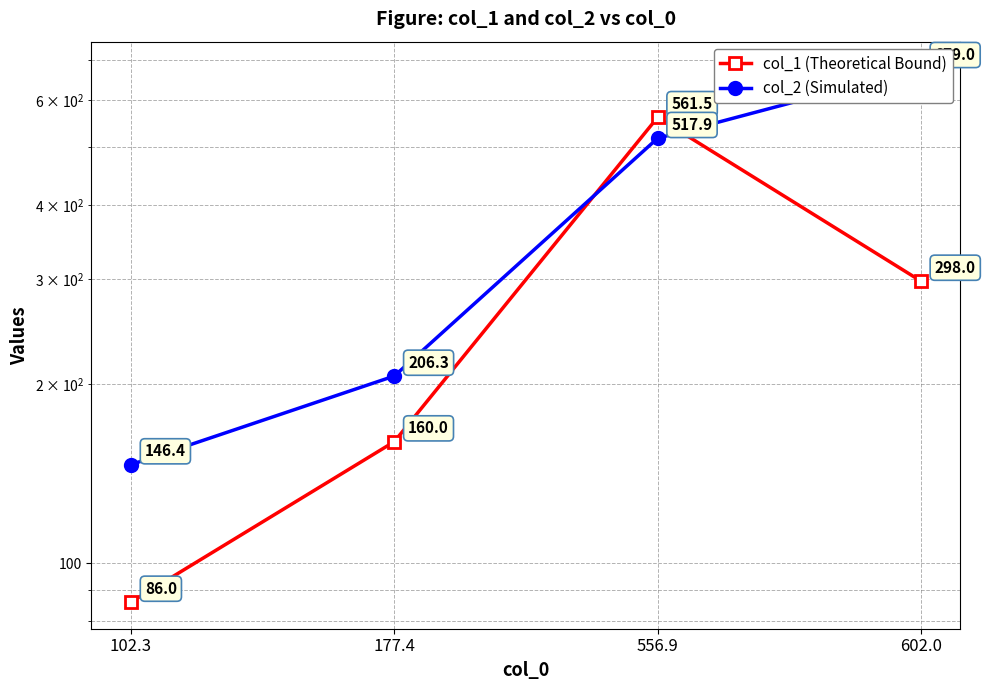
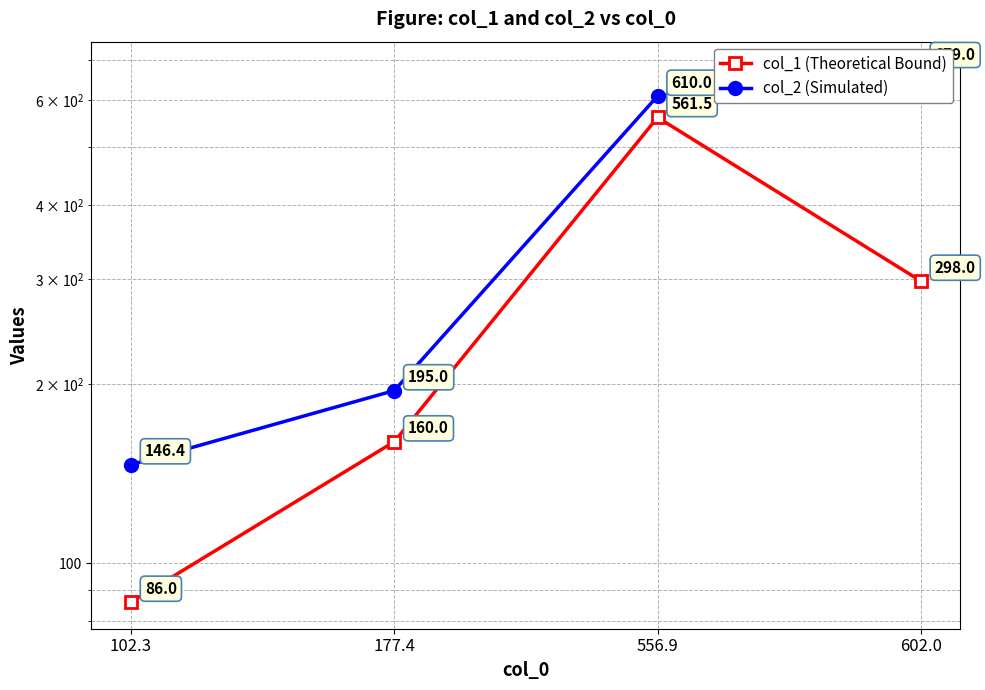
col_2 (Simulated), 177.4: 206.3 -> 195.0
col_2 (Simulated), 556.9: 517.9 -> 610.0
